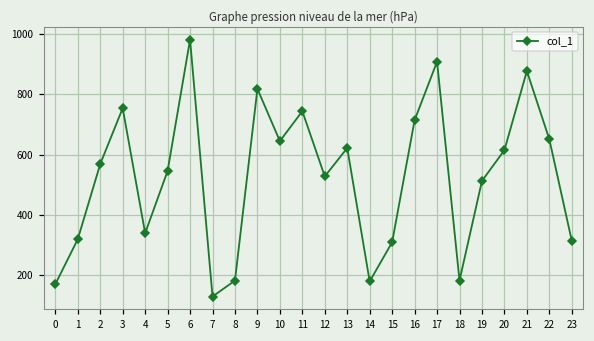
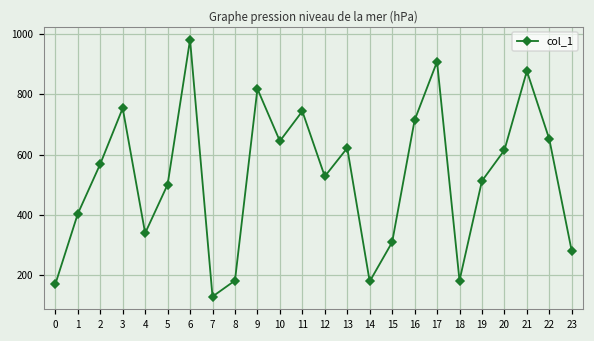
1: 320 -> 400
5: 550 -> 500
23: 320 -> 280
